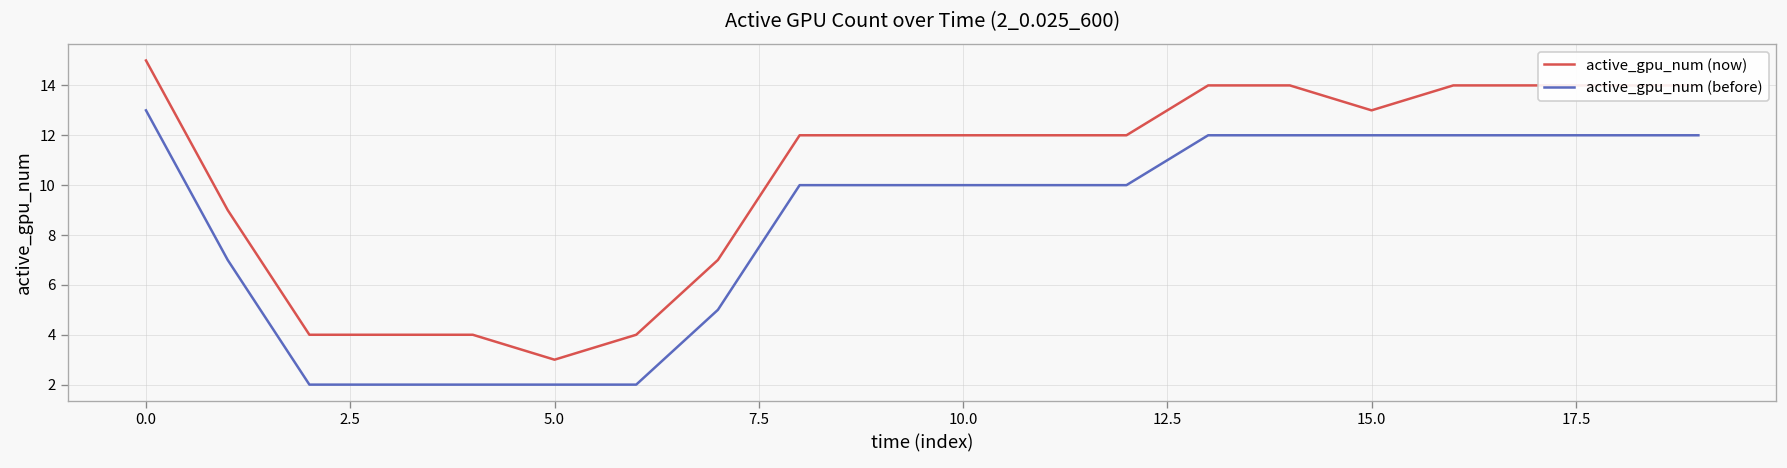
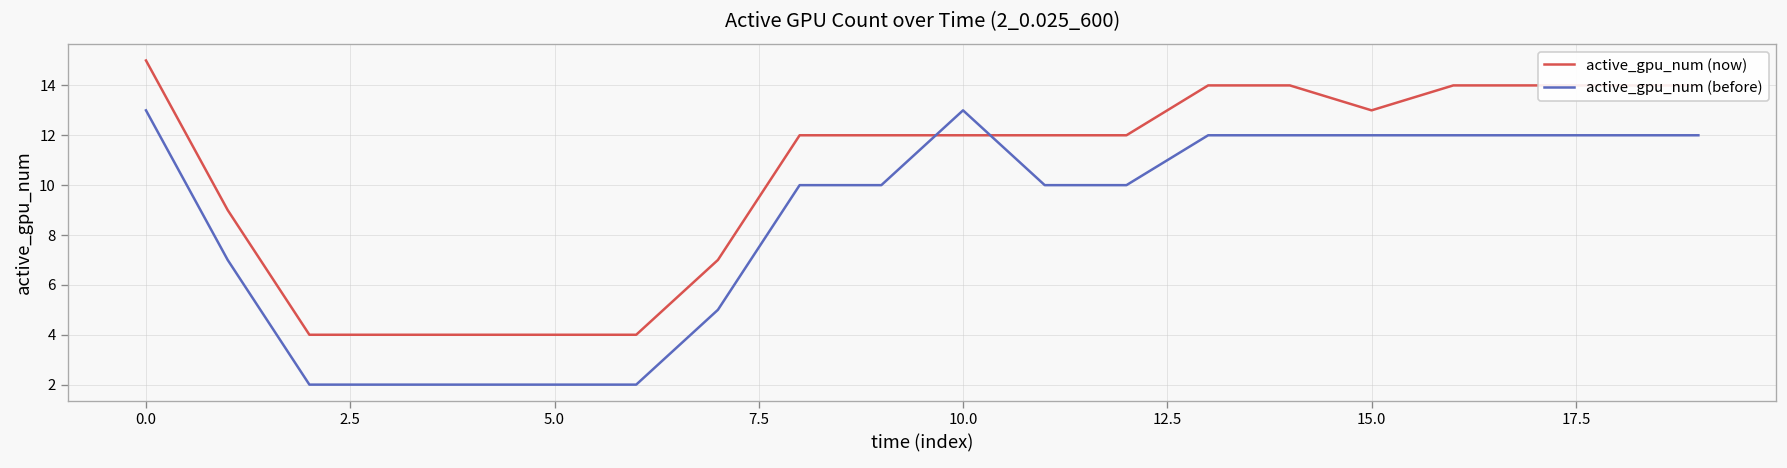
active_gpu_num (now), 5.0: 3 -> 4
active_gpu_num (before), 10.0: 10 -> 13
